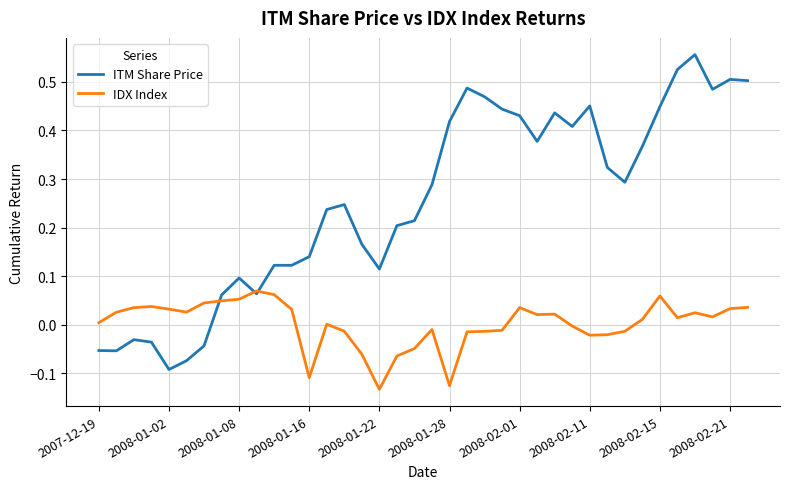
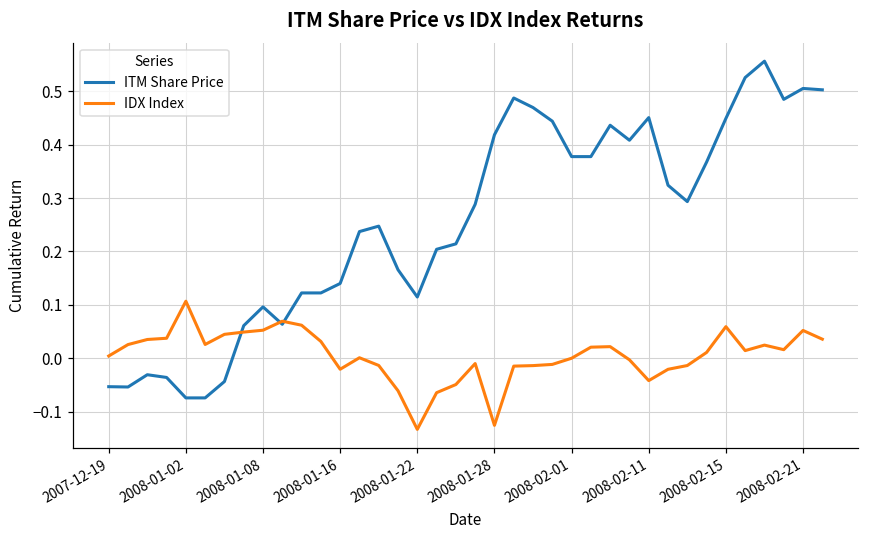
ITM Share Price, 2008-01-02: -0.09 -> -0.07
IDX Index, 2008-01-02: 0.03 -> 0.11
IDX Index, 2008-01-16: -0.11 -> -0.02
ITM Share Price, 2008-02-01: 0.43 -> 0.38
IDX Index, 2008-02-01: 0.04 -> 0.00
IDX Index, 2008-02-11: -0.02 -> -0.04
IDX Index, 2008-02-21: 0.03 -> 0.05
